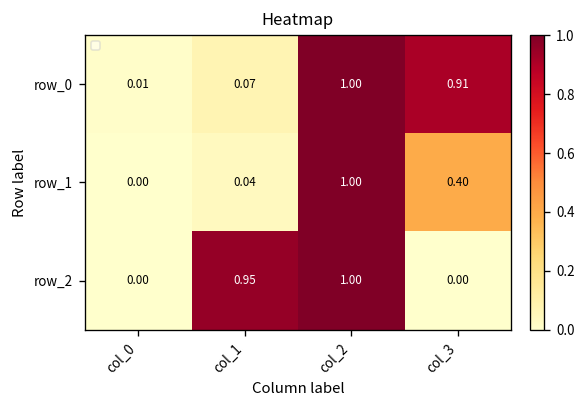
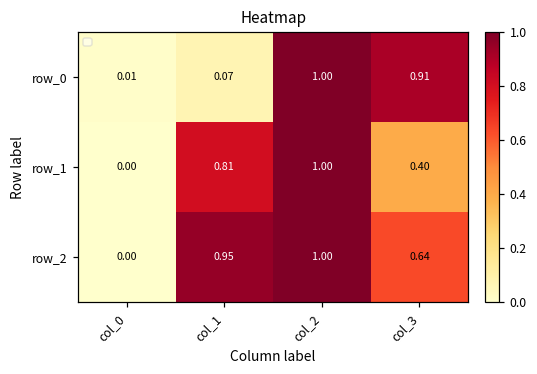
row_1, col_1: 0.04 -> 0.81
row_2, col_3: 0.00 -> 0.64
